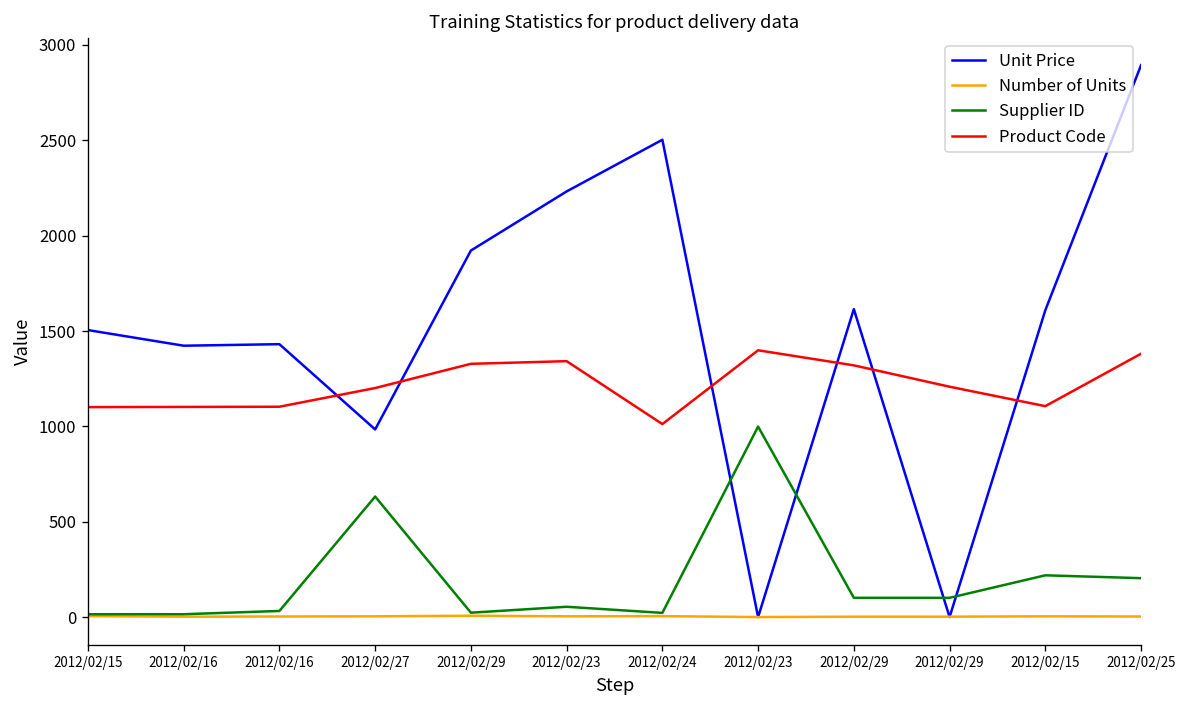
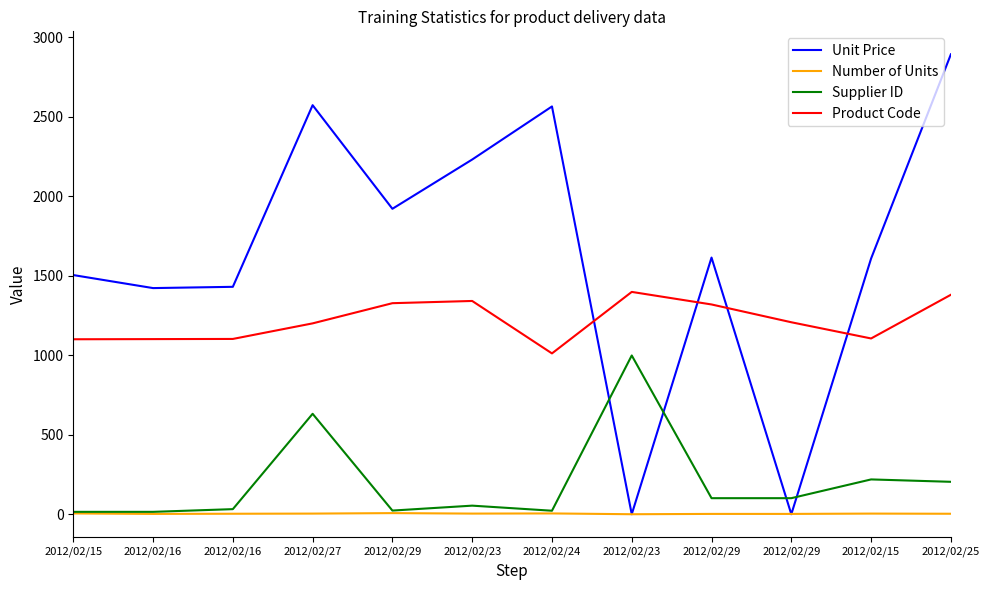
Unit Price, 2012/02/27: 980 -> 2570
Unit Price, 2012/02/24: 2500 -> 2570
